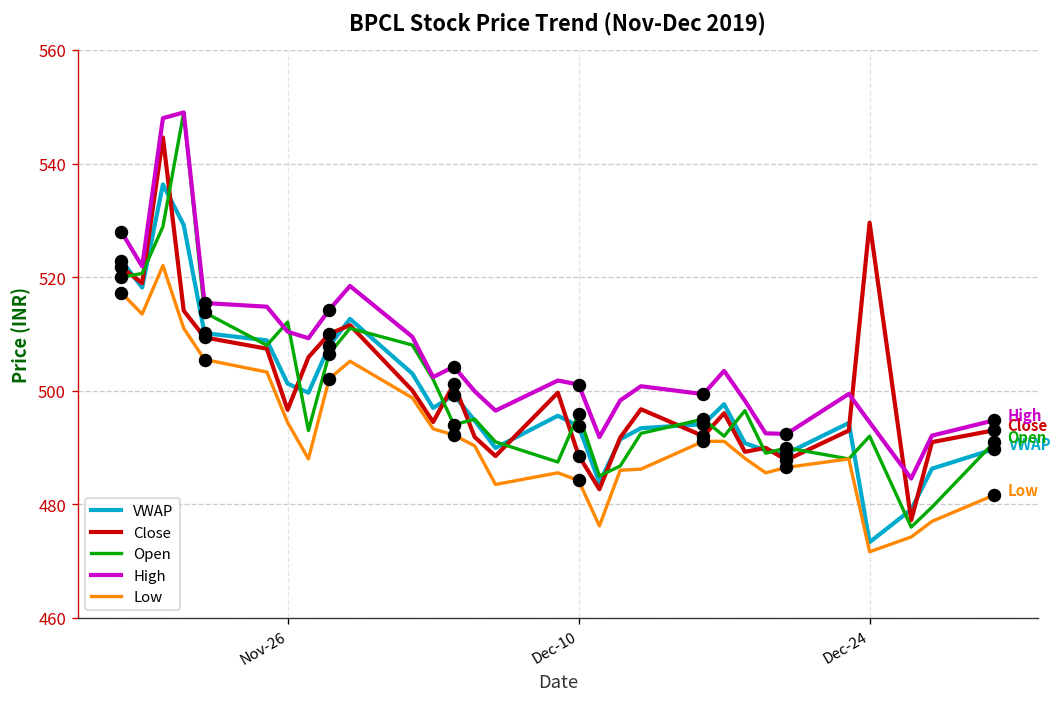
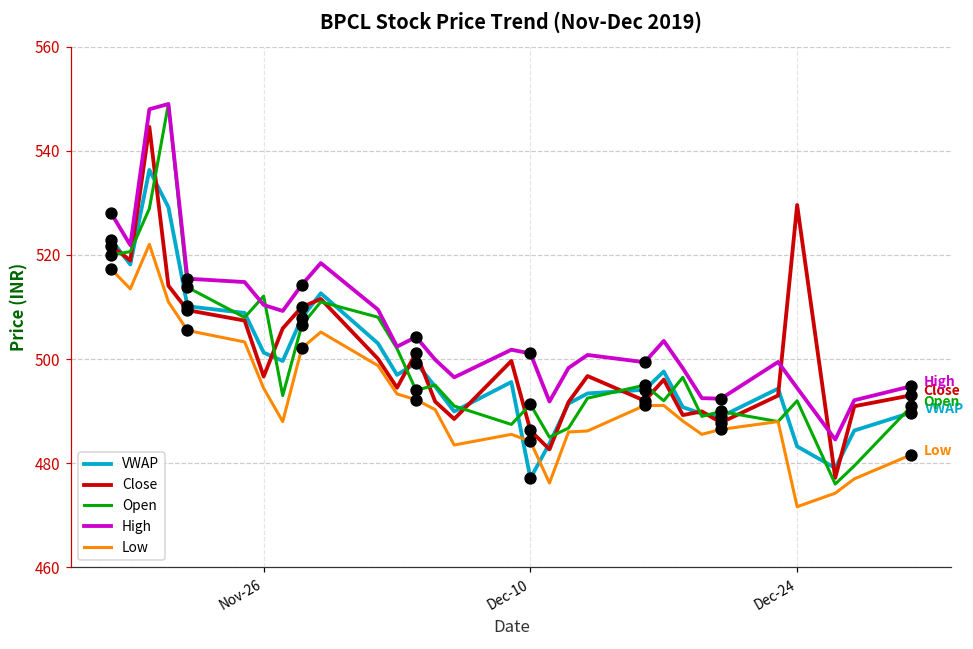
VWAP, Dec-10: 494 -> 477
Close, Dec-10: 489 -> 486
Open, Dec-10: 496 -> 491
VWAP, Dec-24: 473 -> 483
